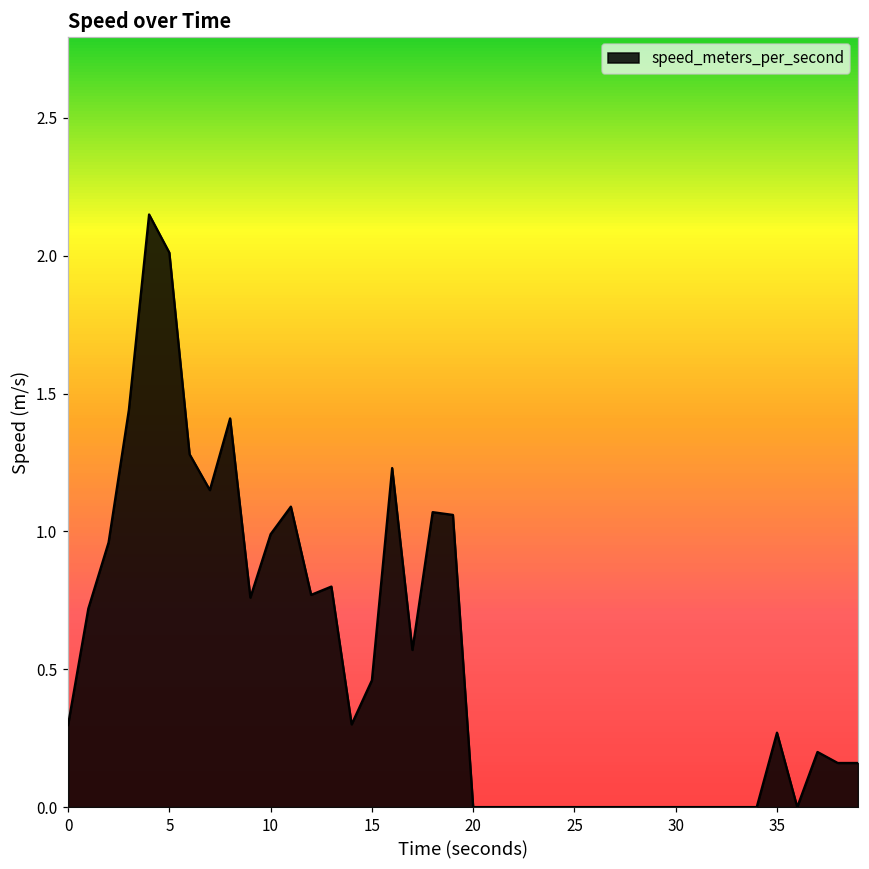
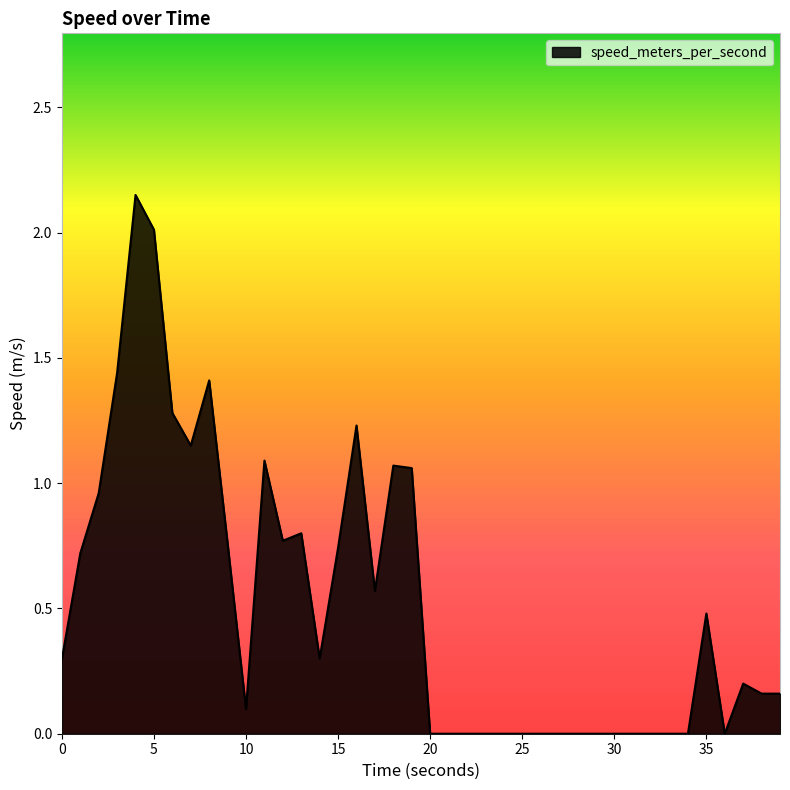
10: 0.99 -> 0.10
15: 0.46 -> 0.74
35: 0.27 -> 0.48
